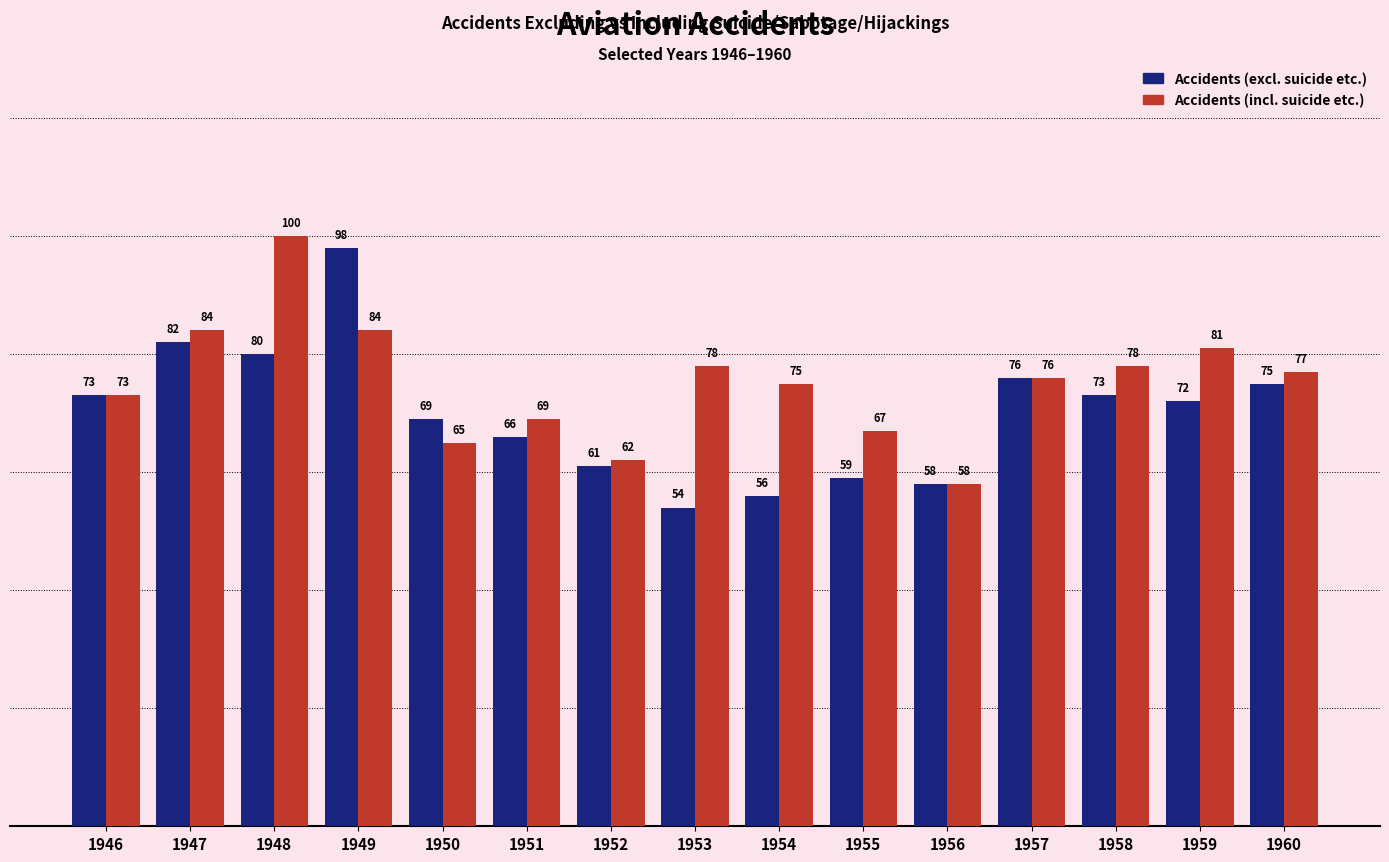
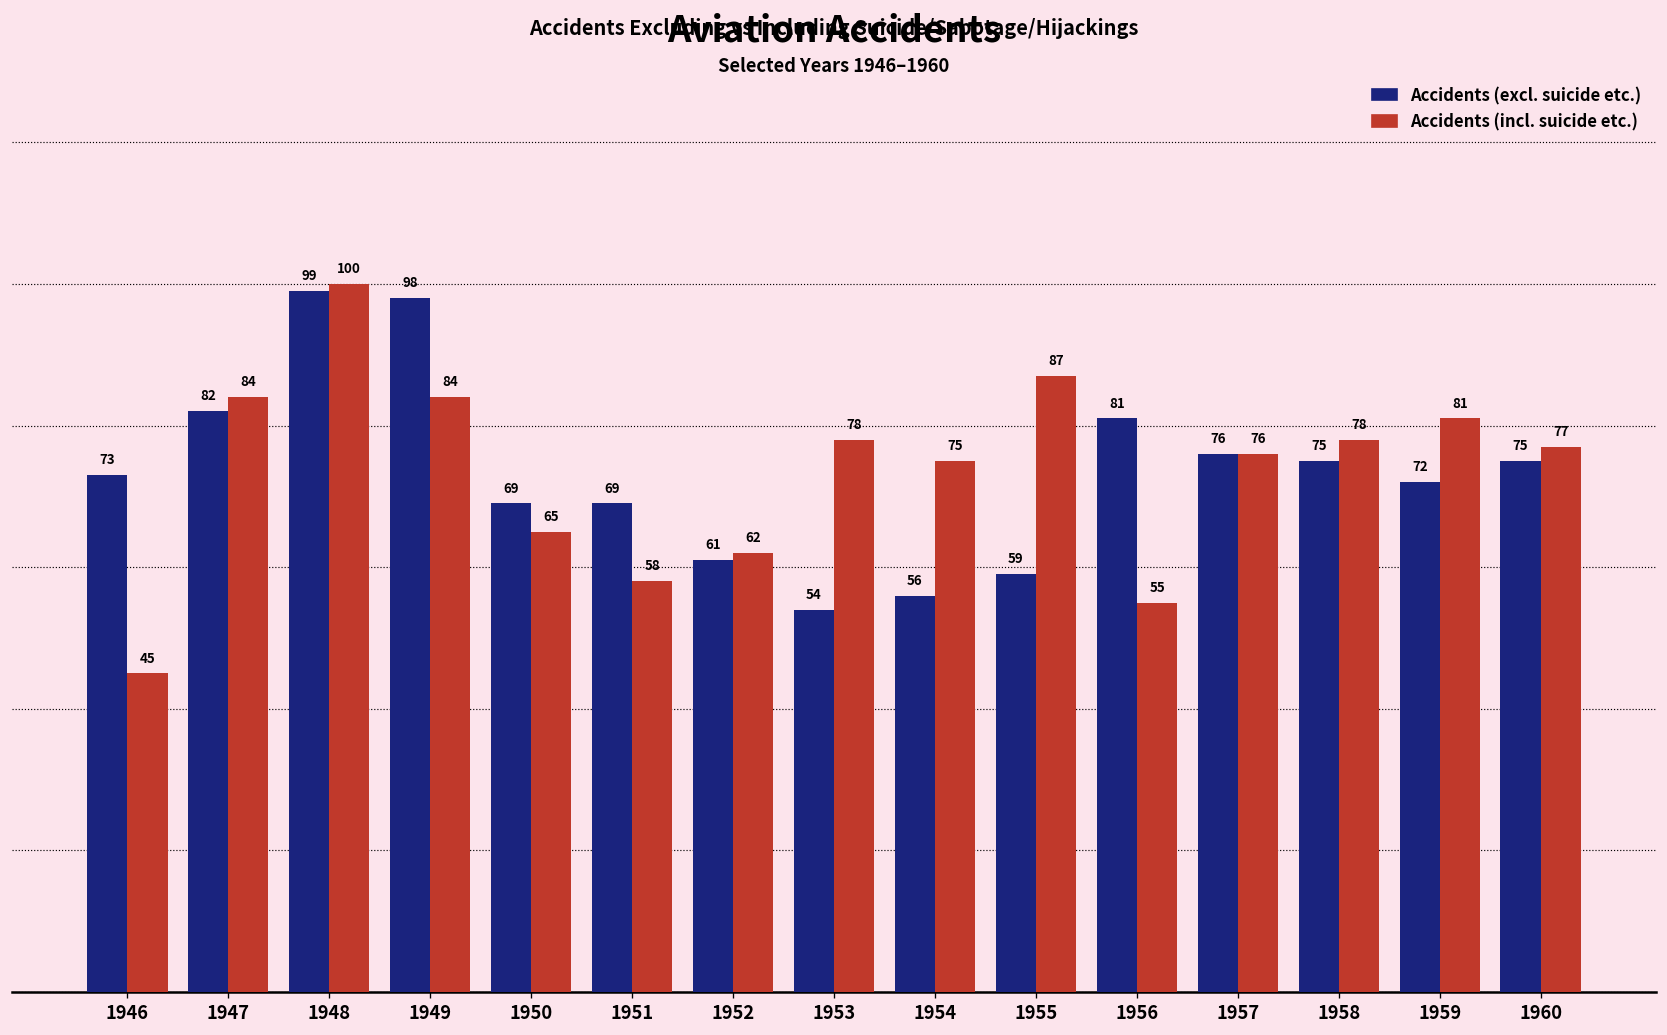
Accidents (incl. suicide etc.), 1946: 73 -> 45
Accidents (excl. suicide etc.), 1948: 80 -> 99
Accidents (excl. suicide etc.), 1951: 66 -> 69
Accidents (incl. suicide etc.), 1951: 69 -> 58
Accidents (incl. suicide etc.), 1955: 67 -> 87
Accidents (excl. suicide etc.), 1956: 58 -> 81
Accidents (incl. suicide etc.), 1956: 58 -> 55
Accidents (excl. suicide etc.), 1958: 73 -> 75
